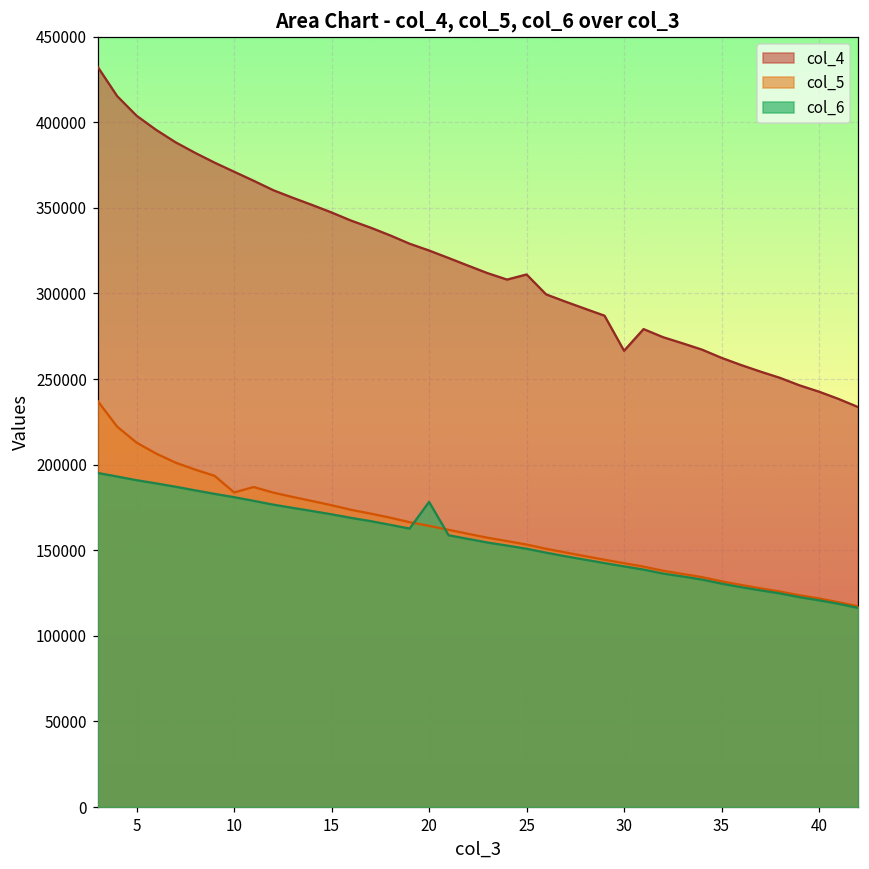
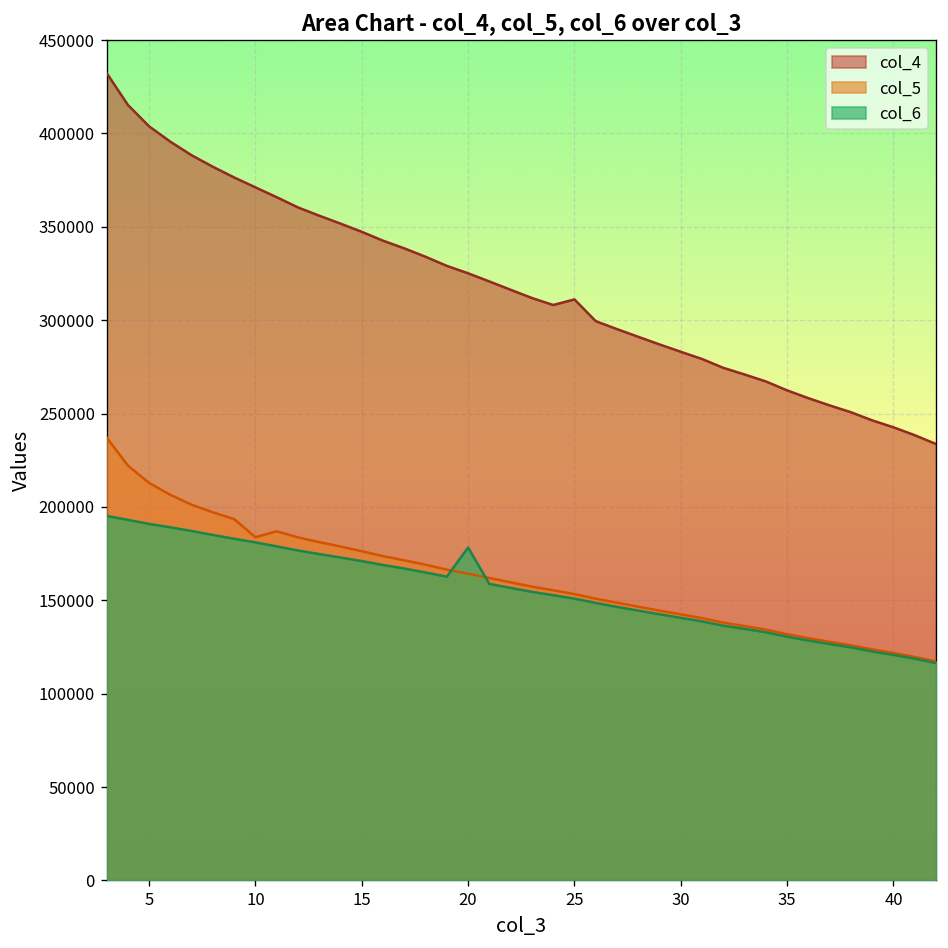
col_4, 30: 267000 -> 283000
